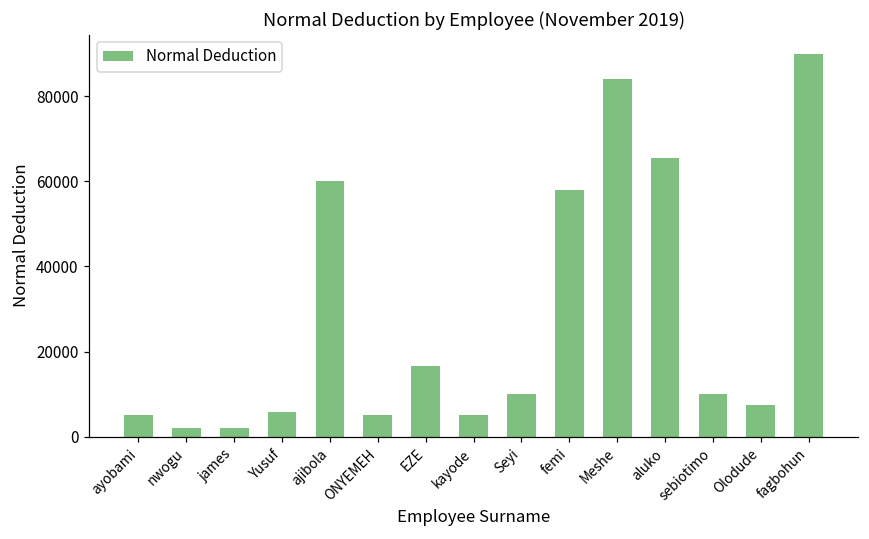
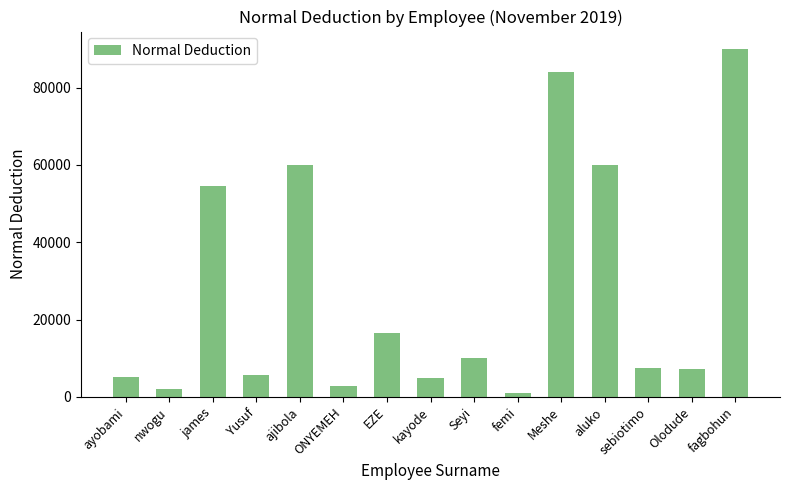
james: 2000 -> 55000
ONYEMEH: 5000 -> 3000
femi: 58000 -> 1000
aluko: 66000 -> 60000
sebiotimo: 10000 -> 7000
